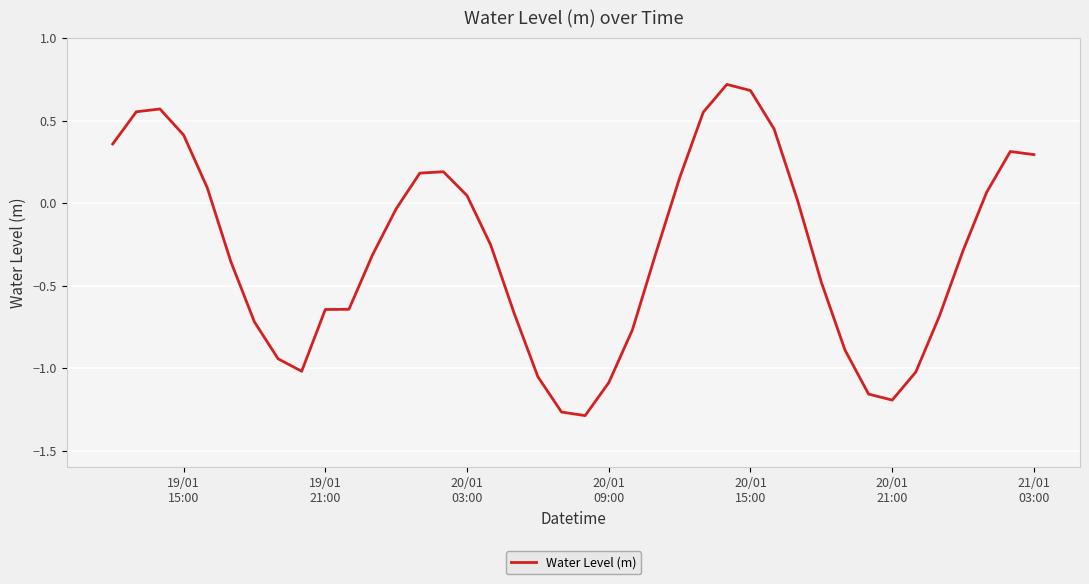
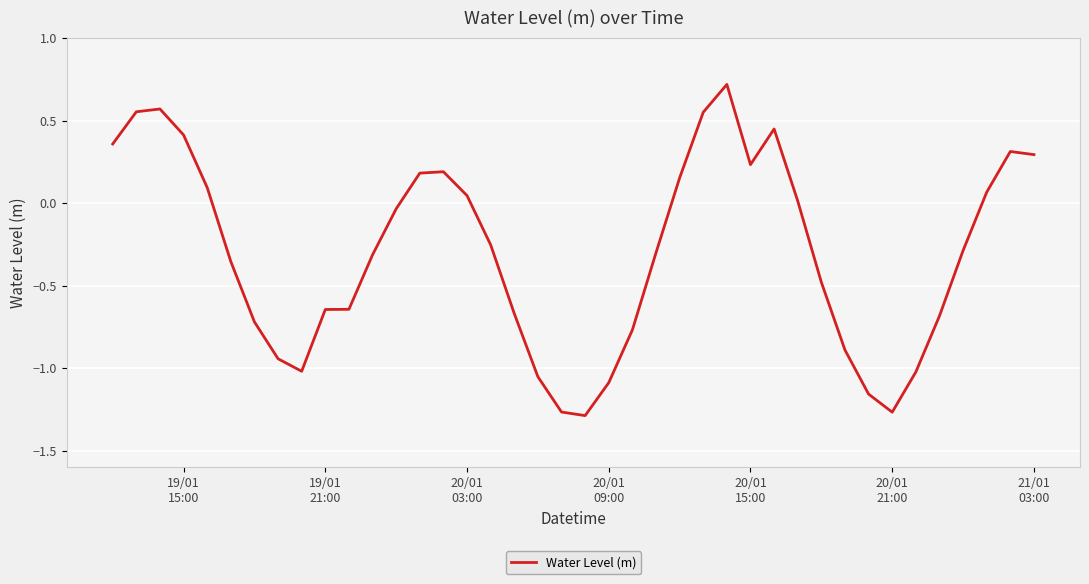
20/01 15:00: 0.68 -> 0.23
20/01 21:00: -1.19 -> -1.27
